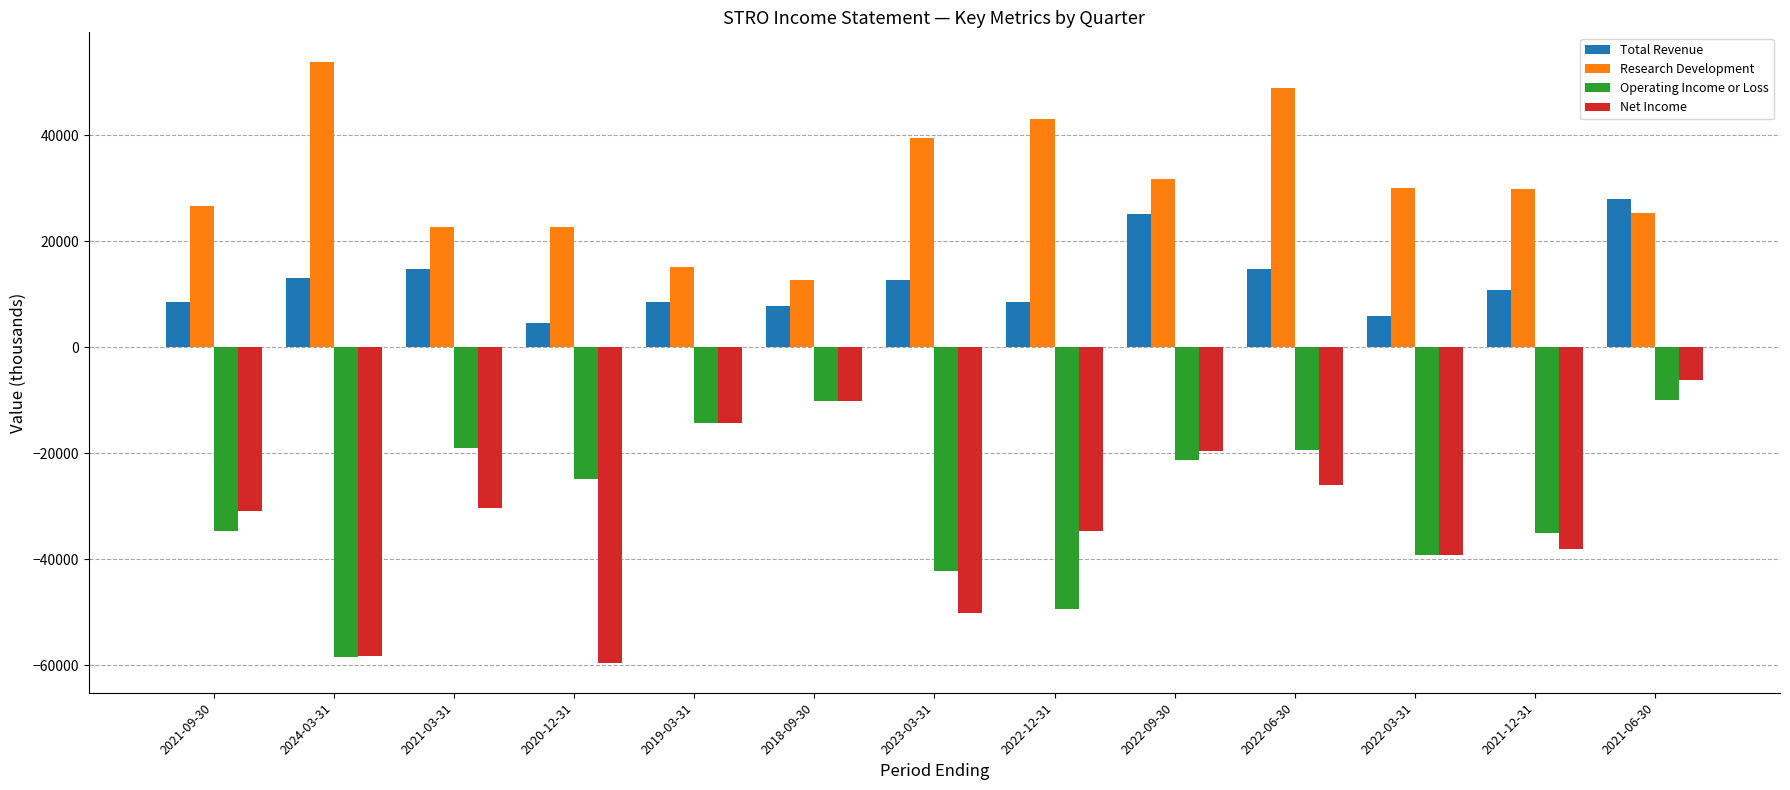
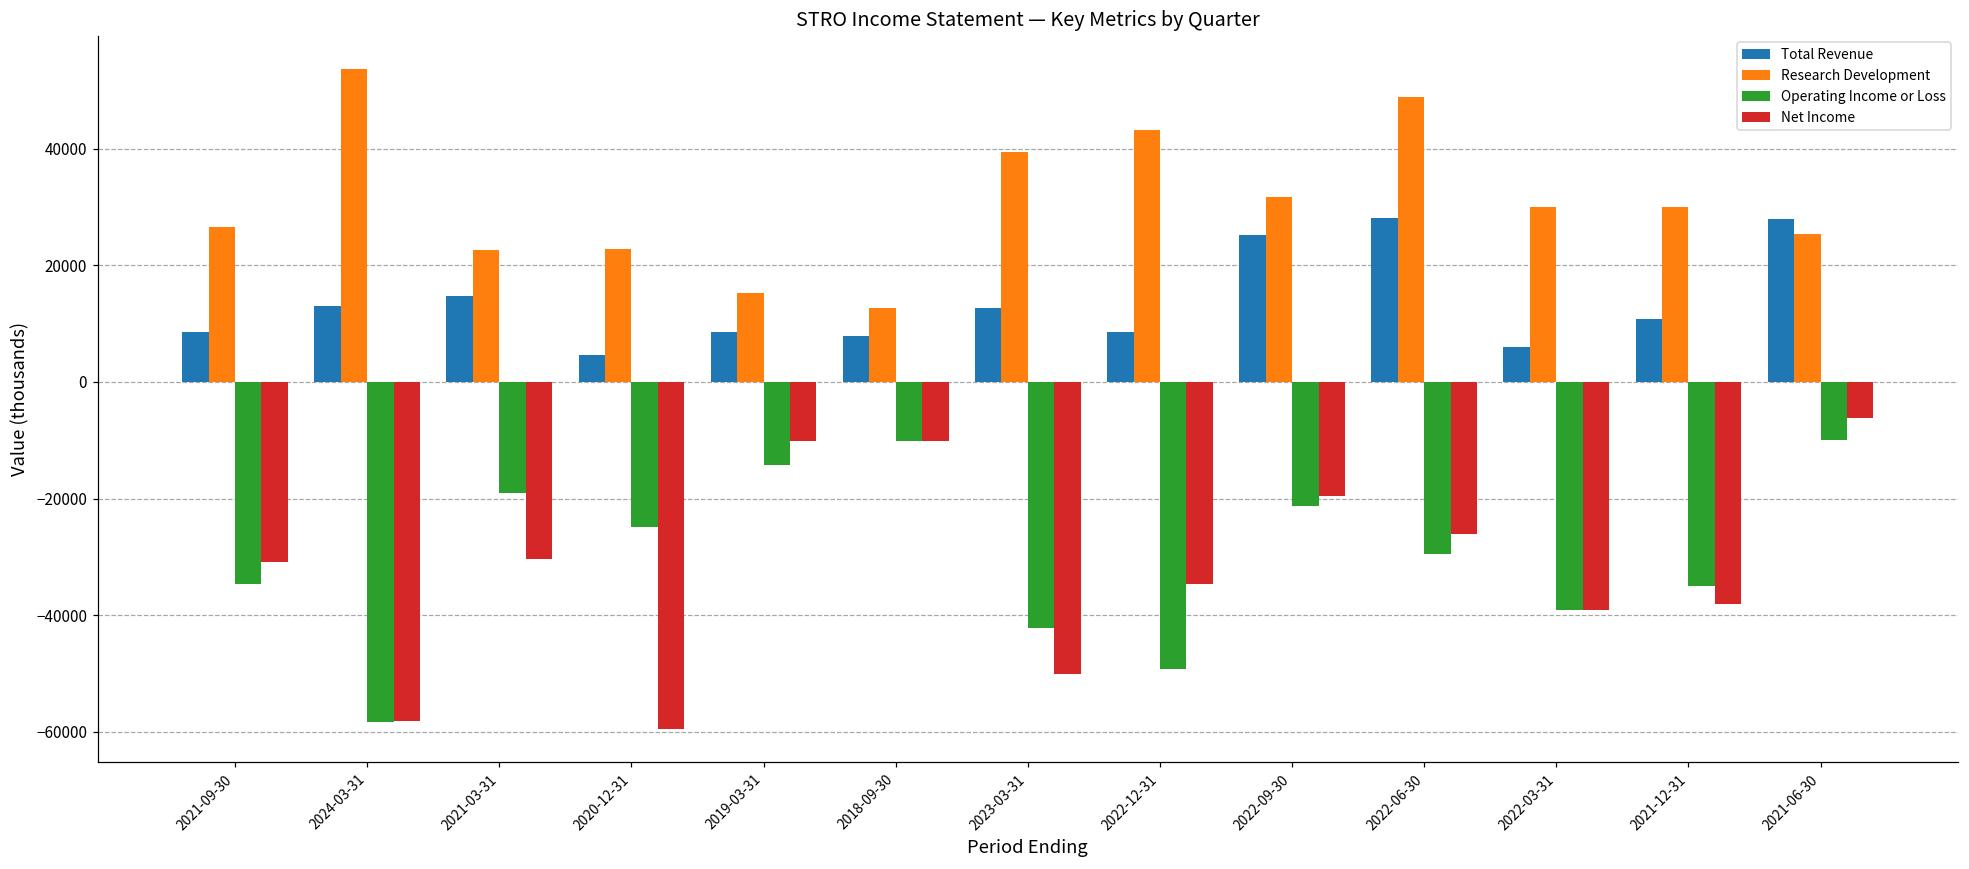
Net Income, 2019-03-31: -14000 -> -10000
Total Revenue, 2022-06-30: 15000 -> 28000
Operating Income or Loss, 2022-06-30: -19000 -> -29000
